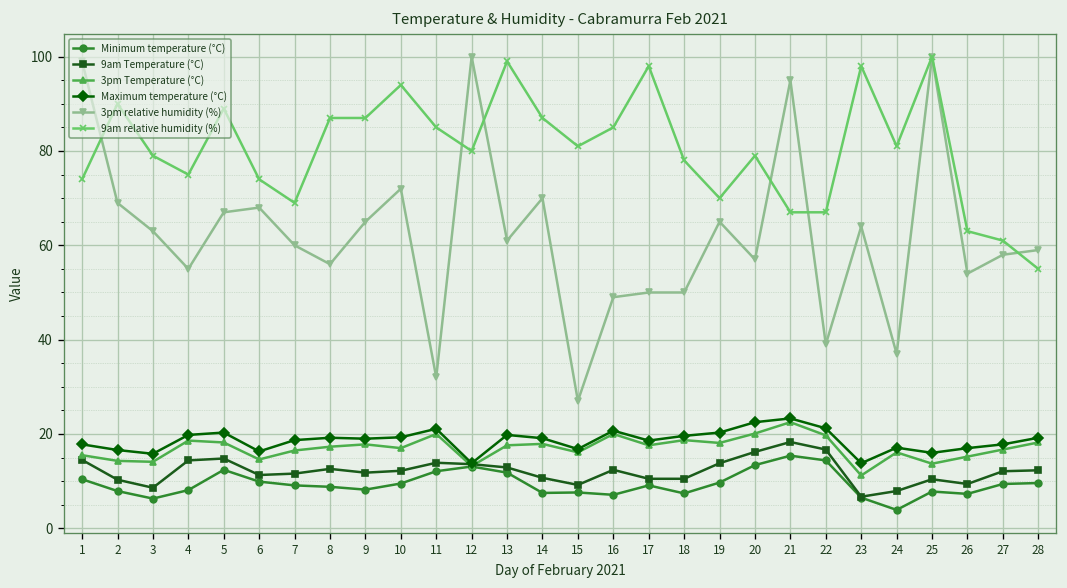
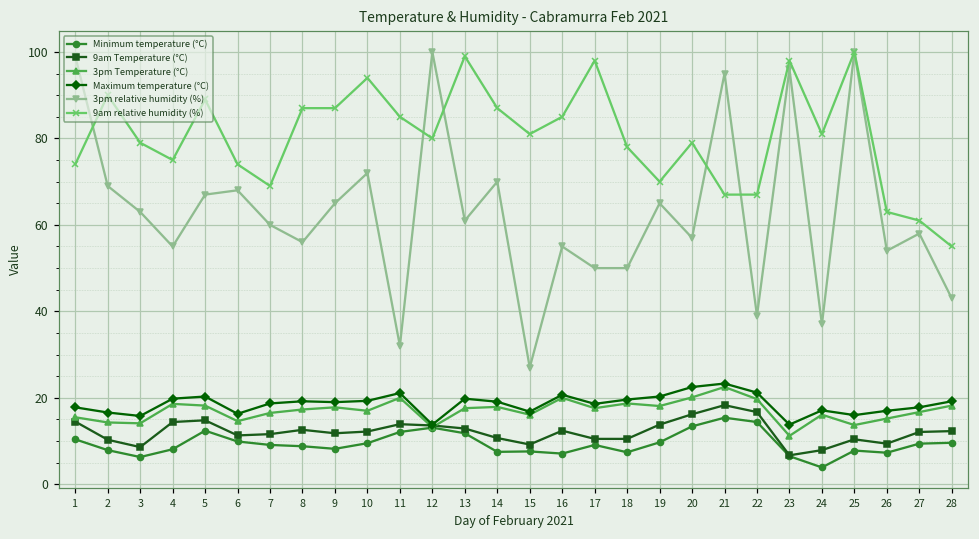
3pm relative humidity (%), 16: 49 -> 55
3pm relative humidity (%), 23: 64 -> 96
3pm relative humidity (%), 28: 59 -> 43
